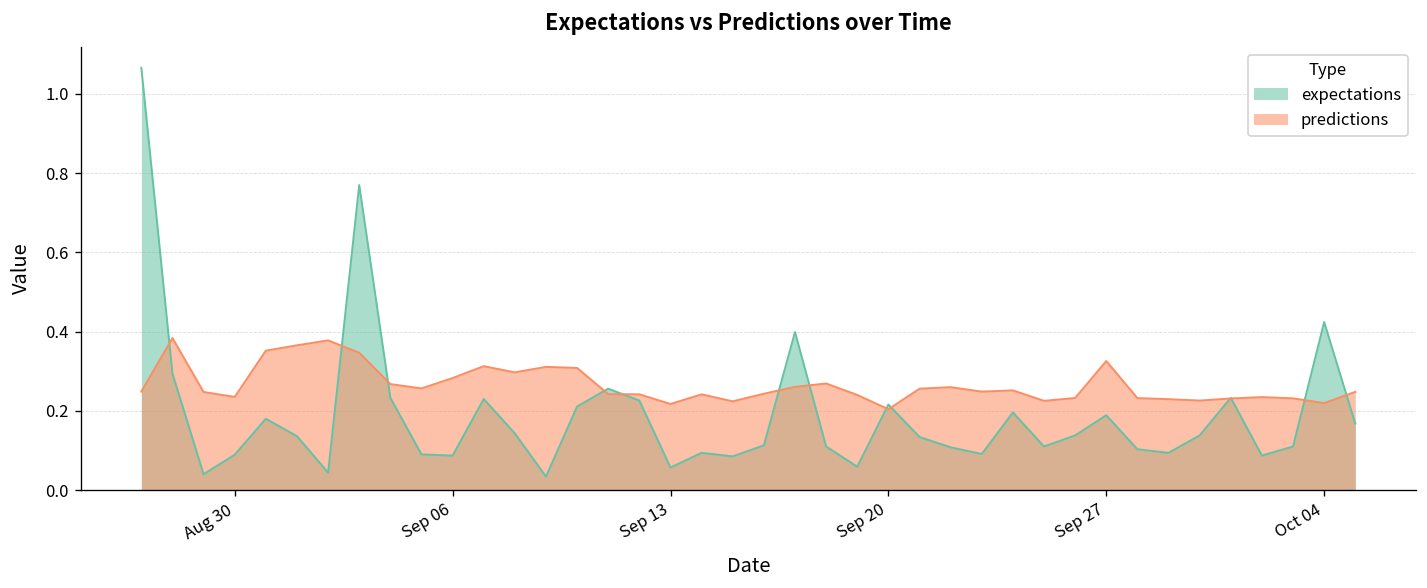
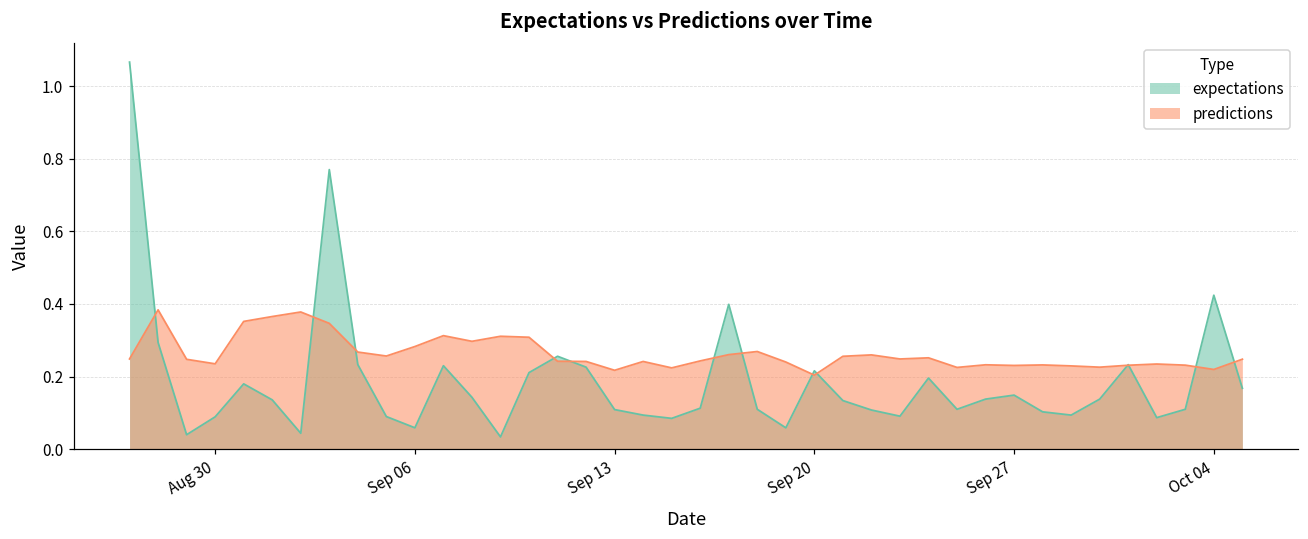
expectations, Sep 06: 0.09 -> 0.06
expectations, Sep 13: 0.06 -> 0.11
expectations, Sep 27: 0.19 -> 0.15
predictions, Sep 27: 0.33 -> 0.23
